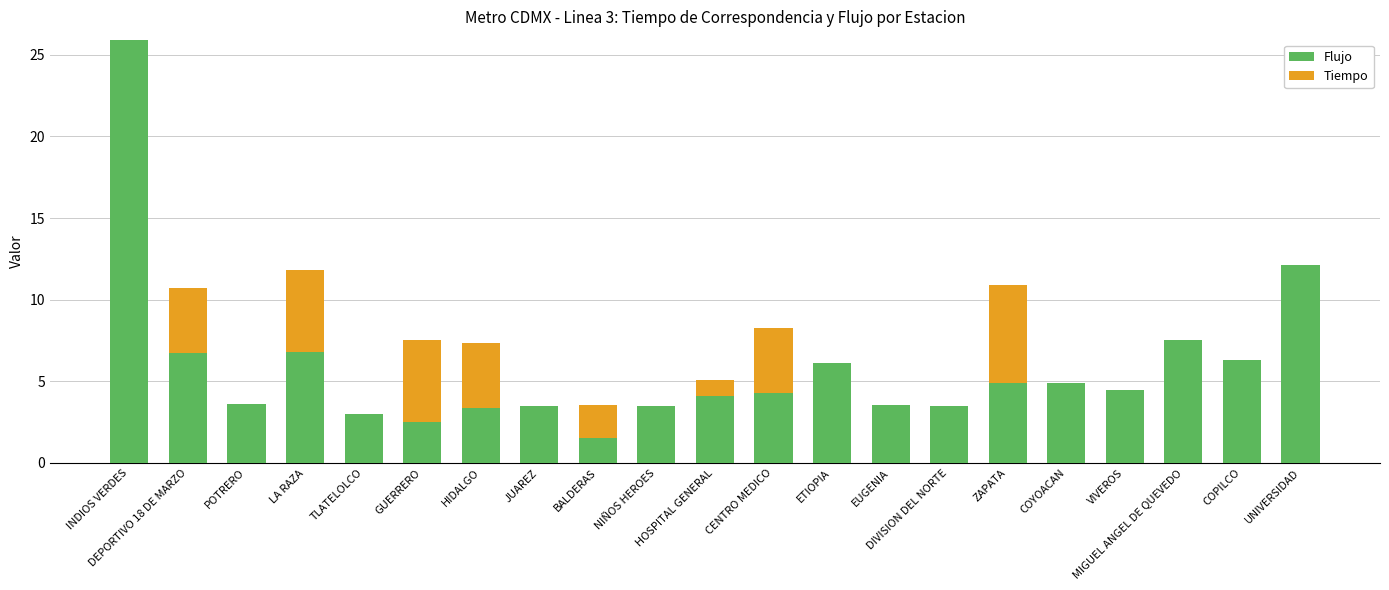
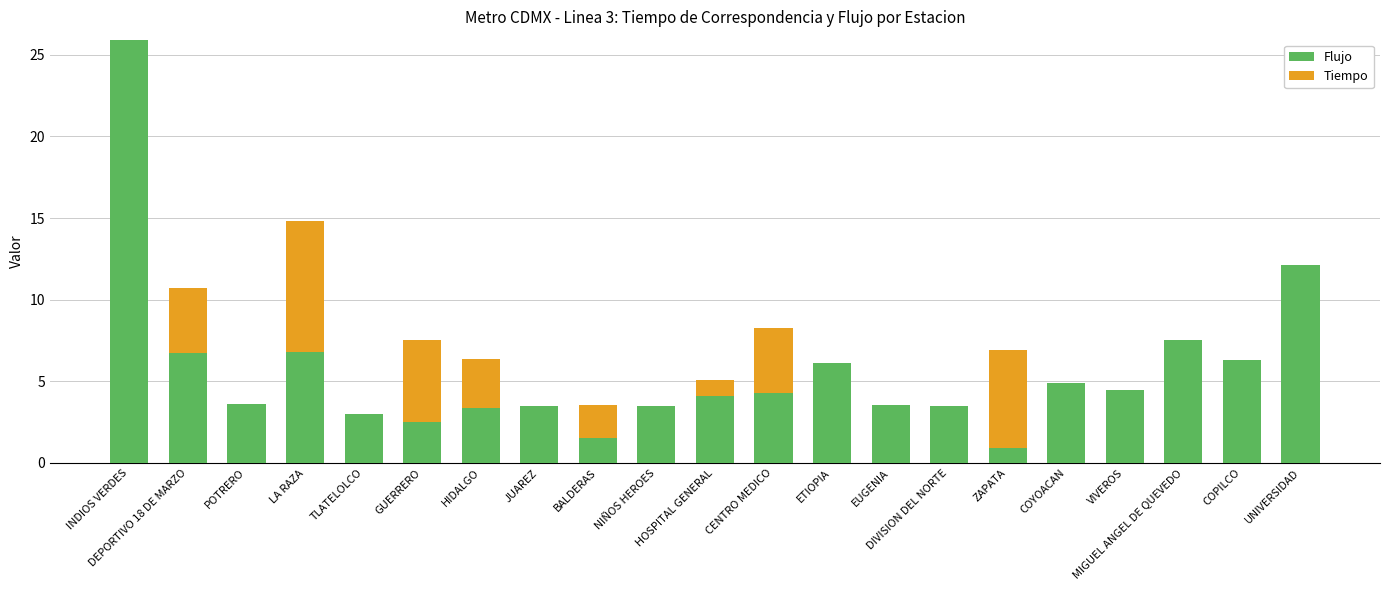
Tiempo, LA RAZA: 5 -> 8
Tiempo, HIDALGO: 4 -> 3
Flujo, ZAPATA: 4.9 -> 0.9
